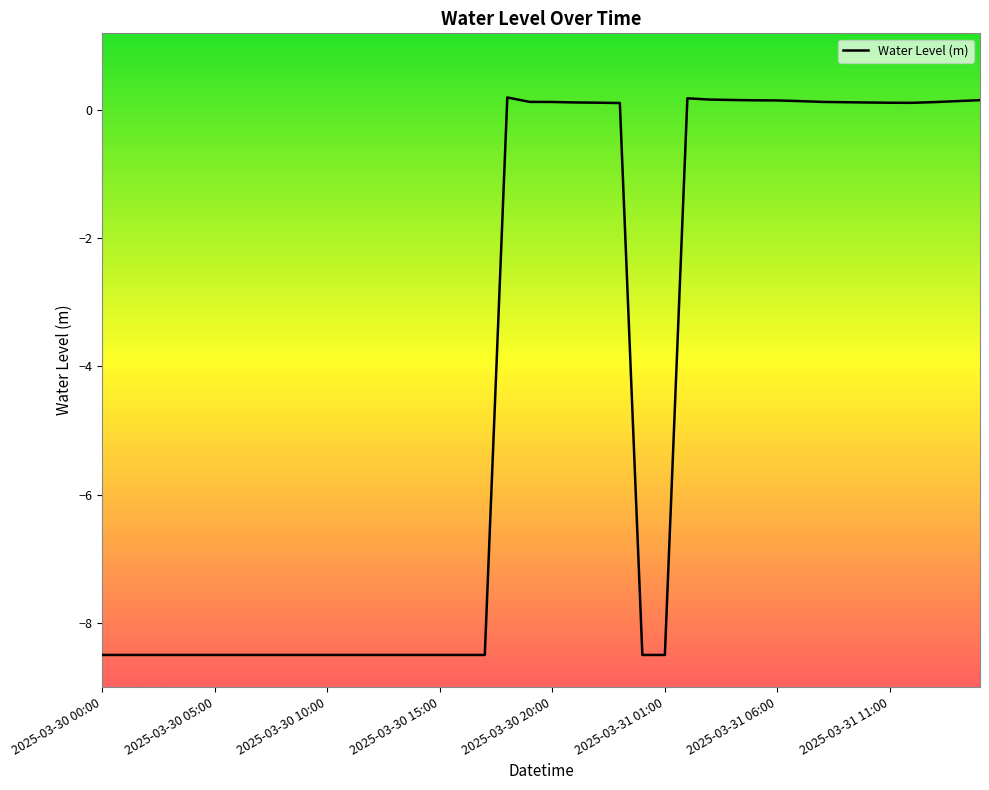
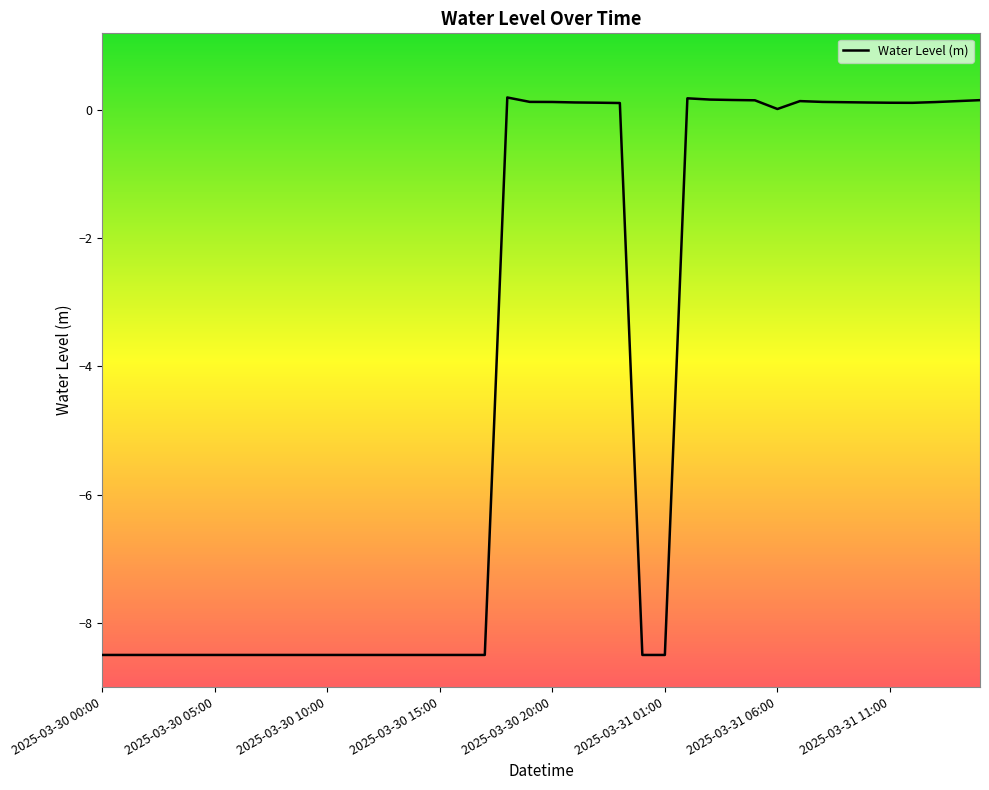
2025-03-31 06:00: 0.1 -> 0.0
